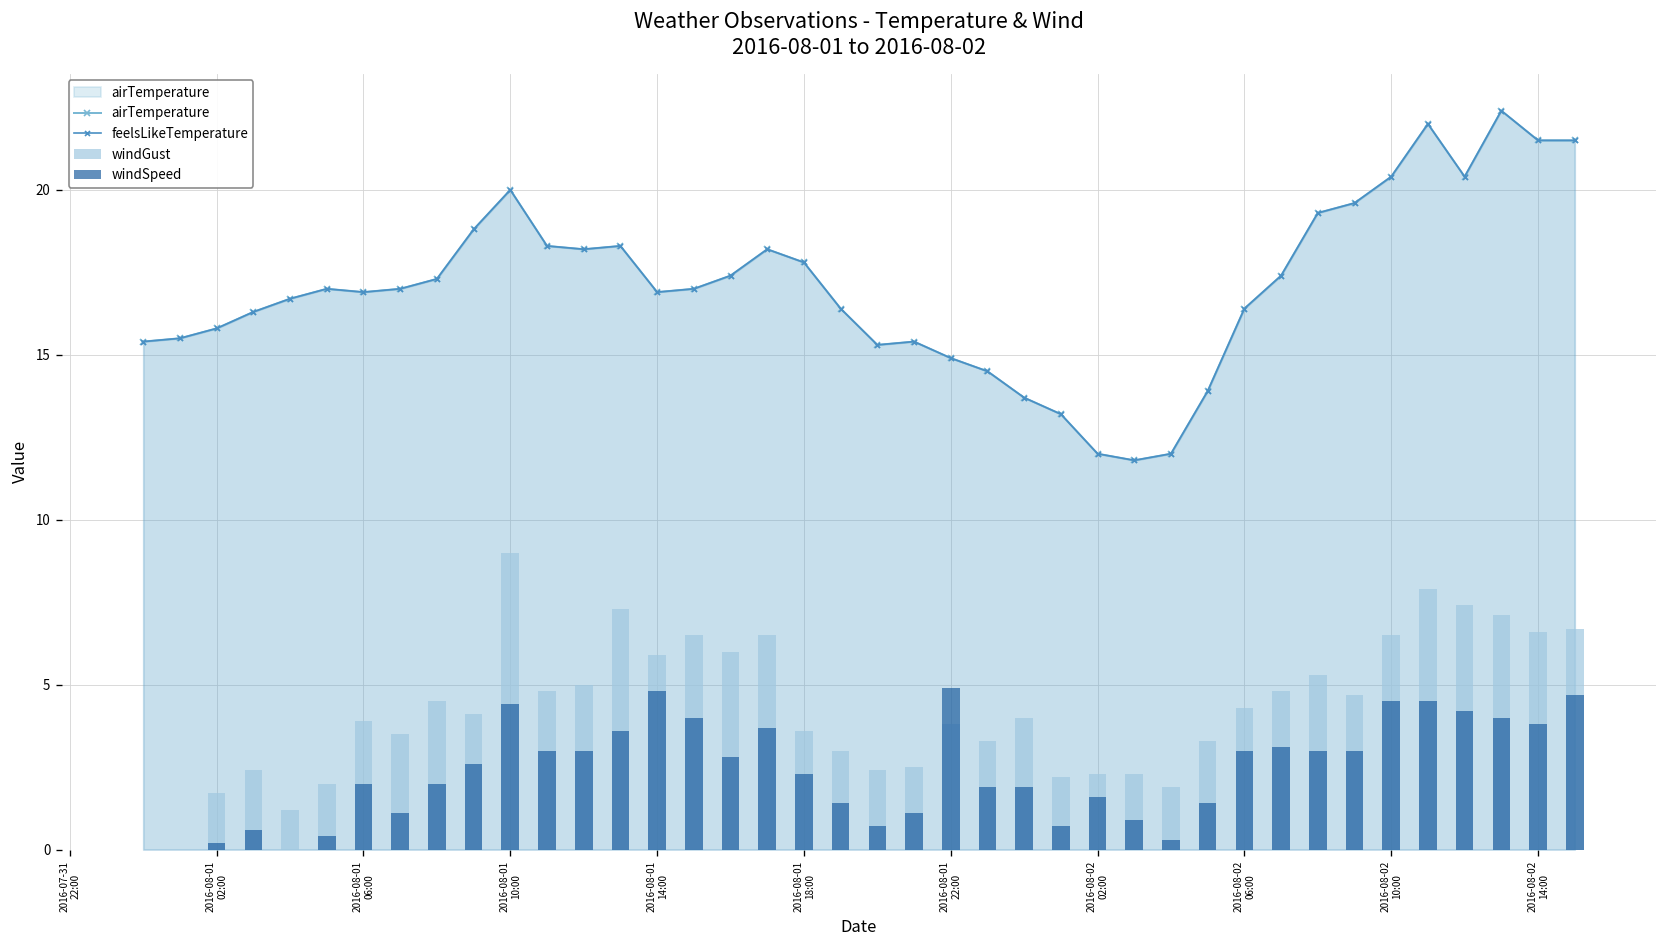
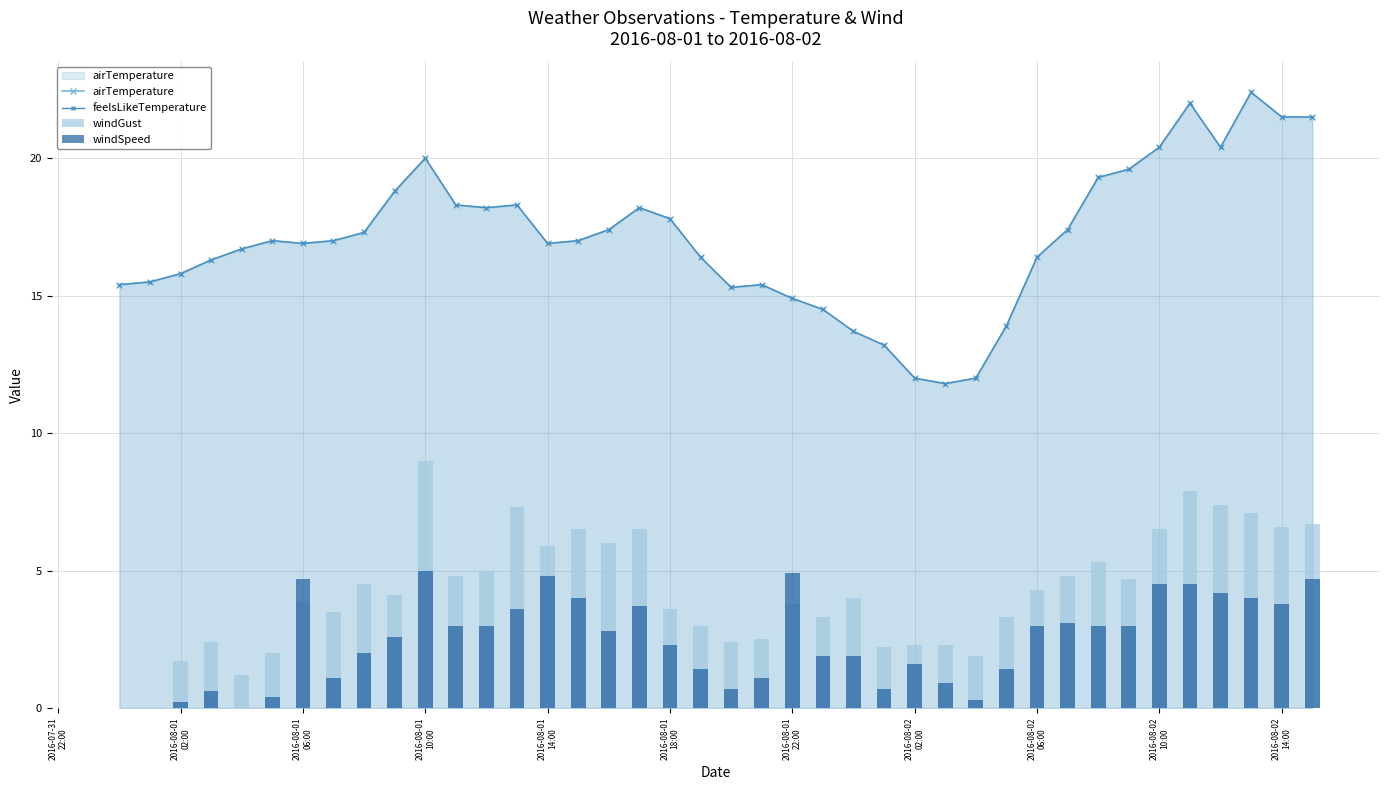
windSpeed, 2016-08-01 06:00: 2.0 -> 4.7
windSpeed, 2016-08-01 10:00: 4.4 -> 5.0
